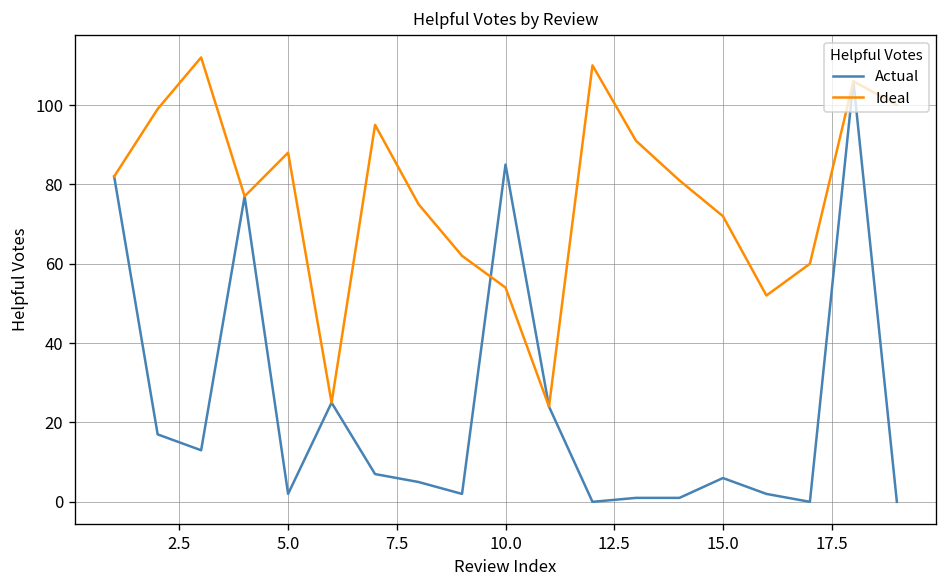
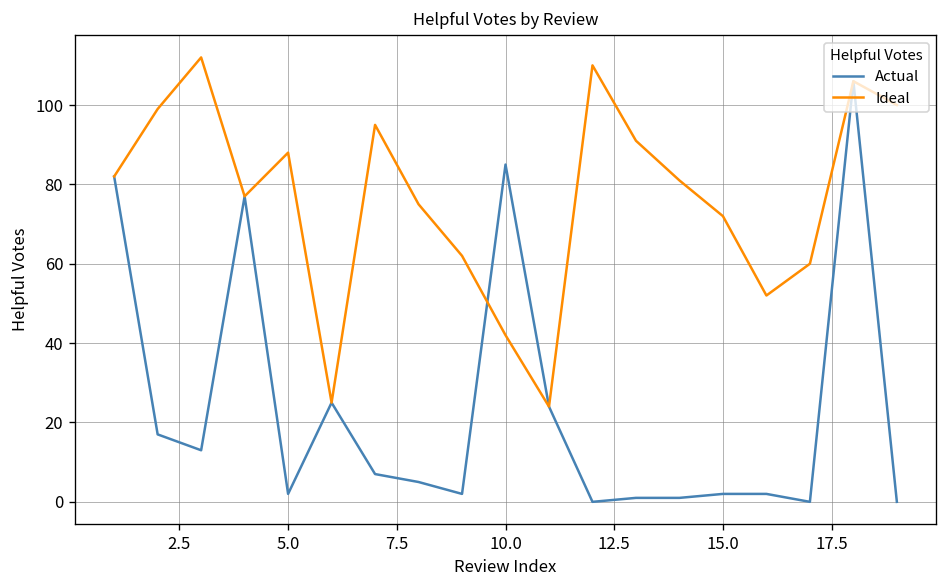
Ideal, 10.0: 54 -> 42
Actual, 15.0: 6 -> 2
